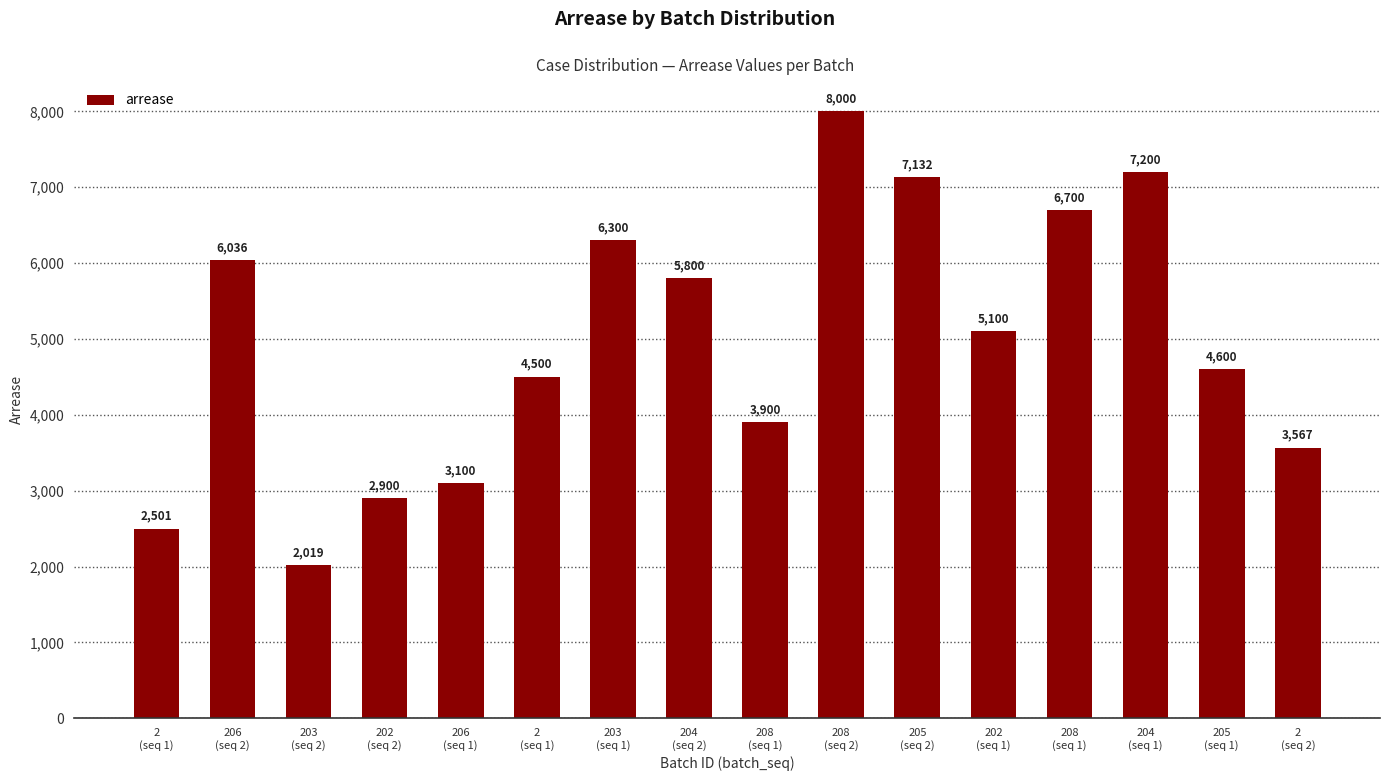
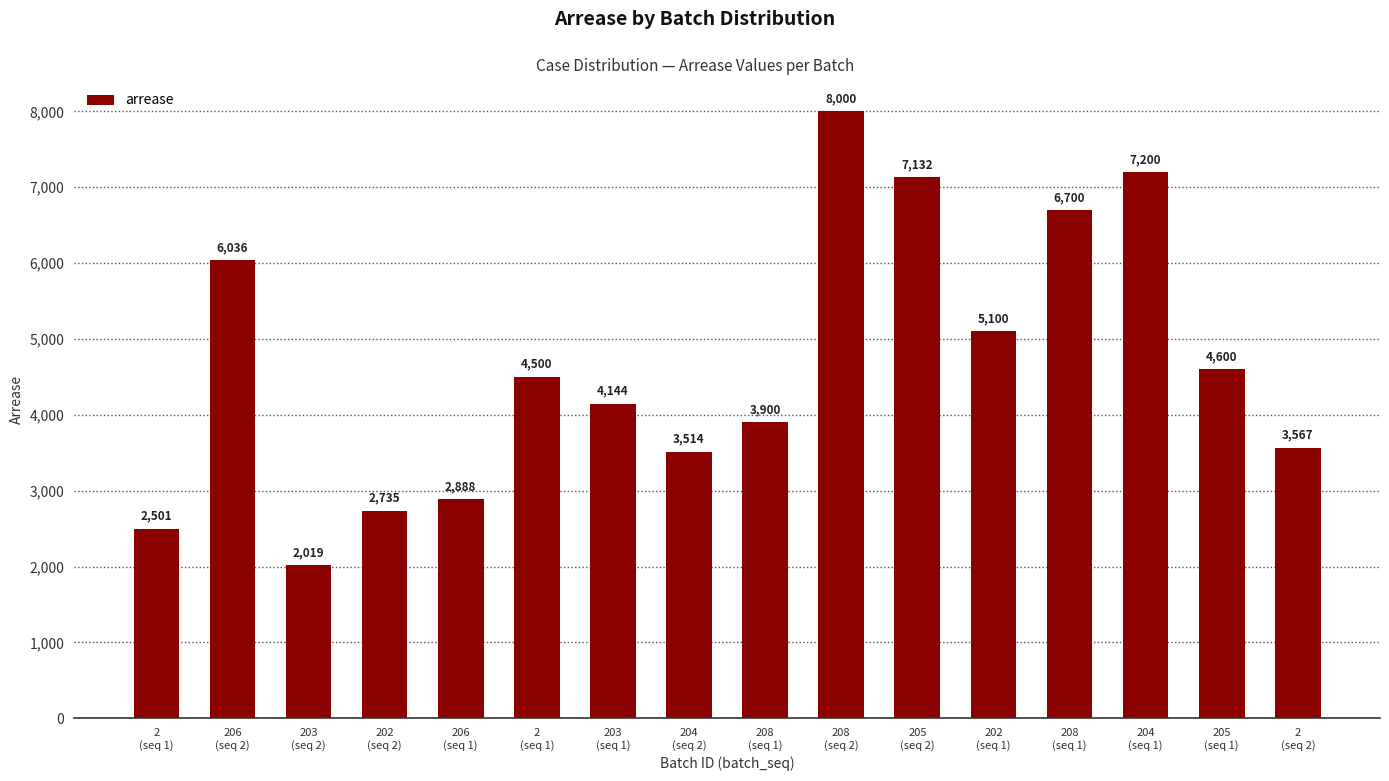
202 (seq 2): 2,900 -> 2,735
206 (seq 1): 3,100 -> 2,888
203 (seq 1): 6,300 -> 4,144
204 (seq 2): 5,800 -> 3,514
